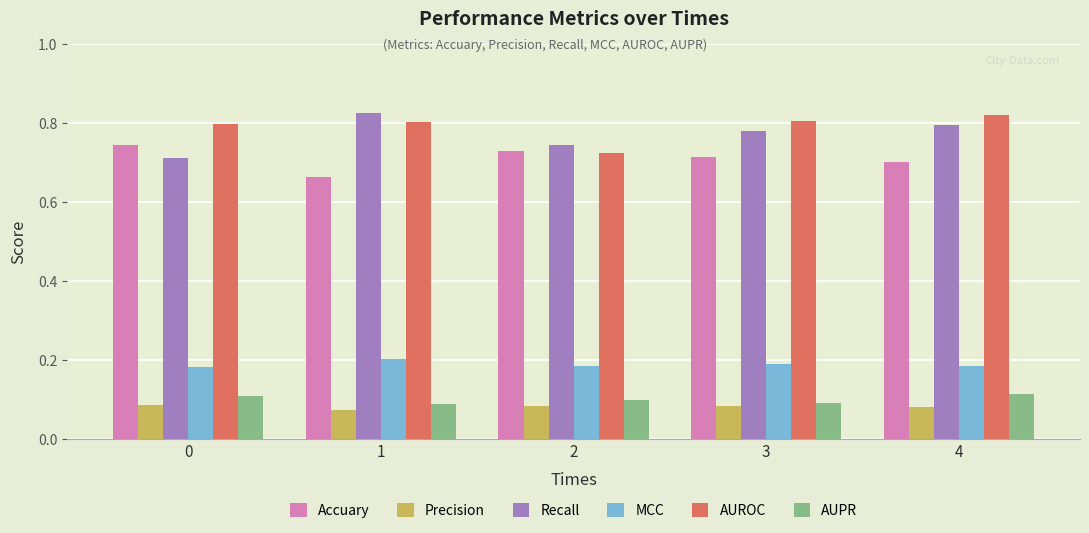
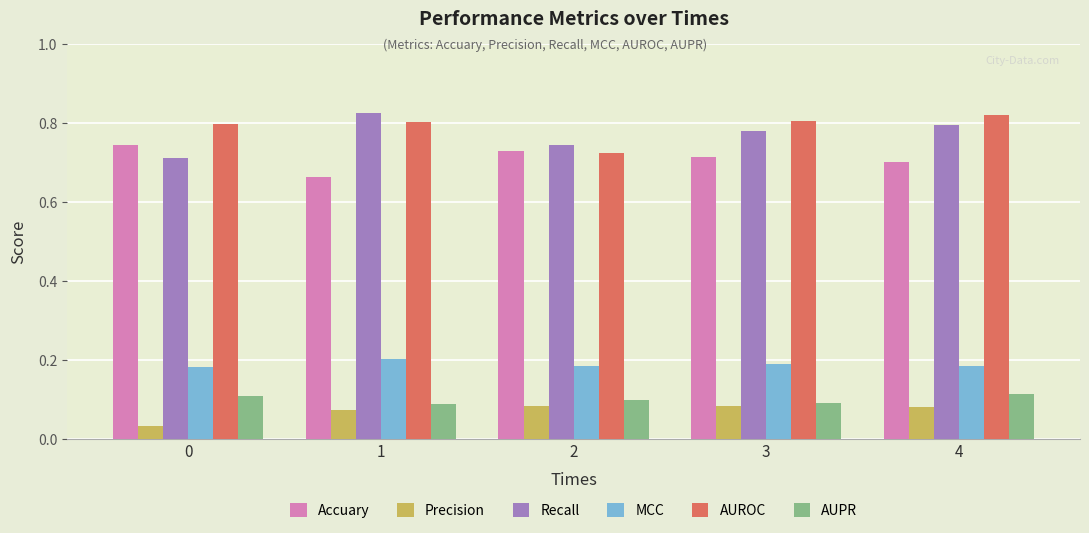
Precision, 0: 0.08 -> 0.03
